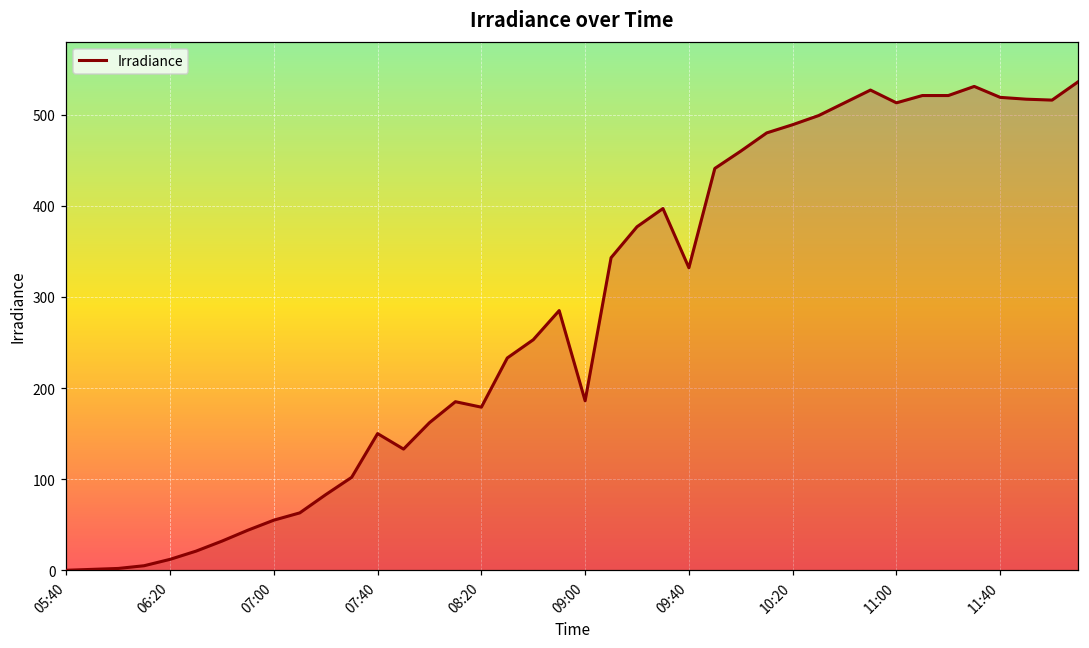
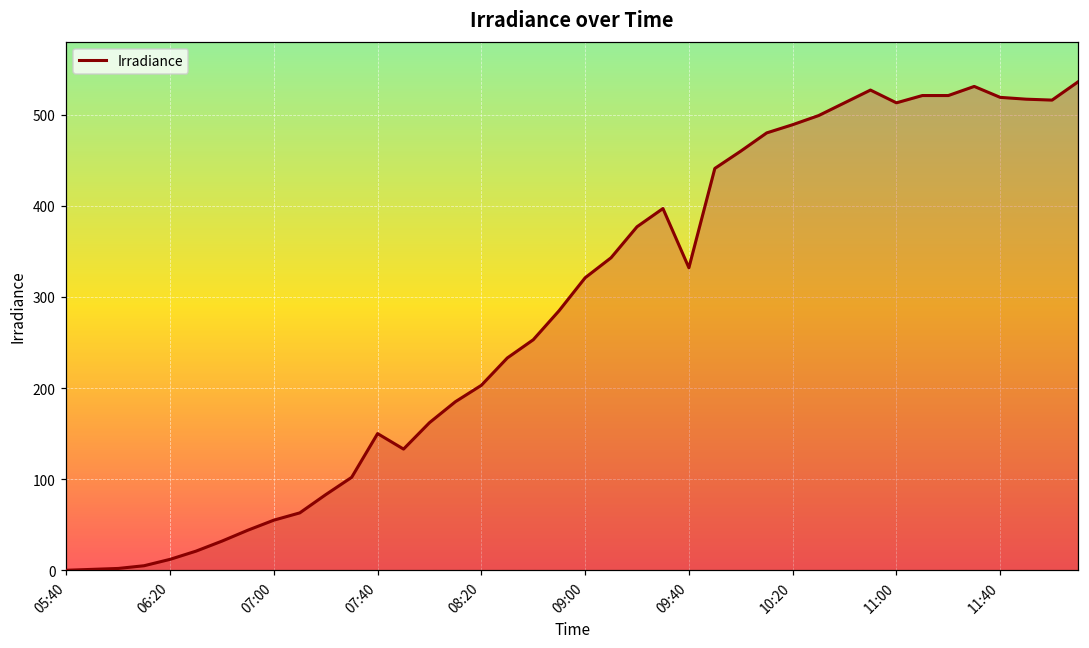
08:20: 180 -> 200
09:00: 190 -> 320
